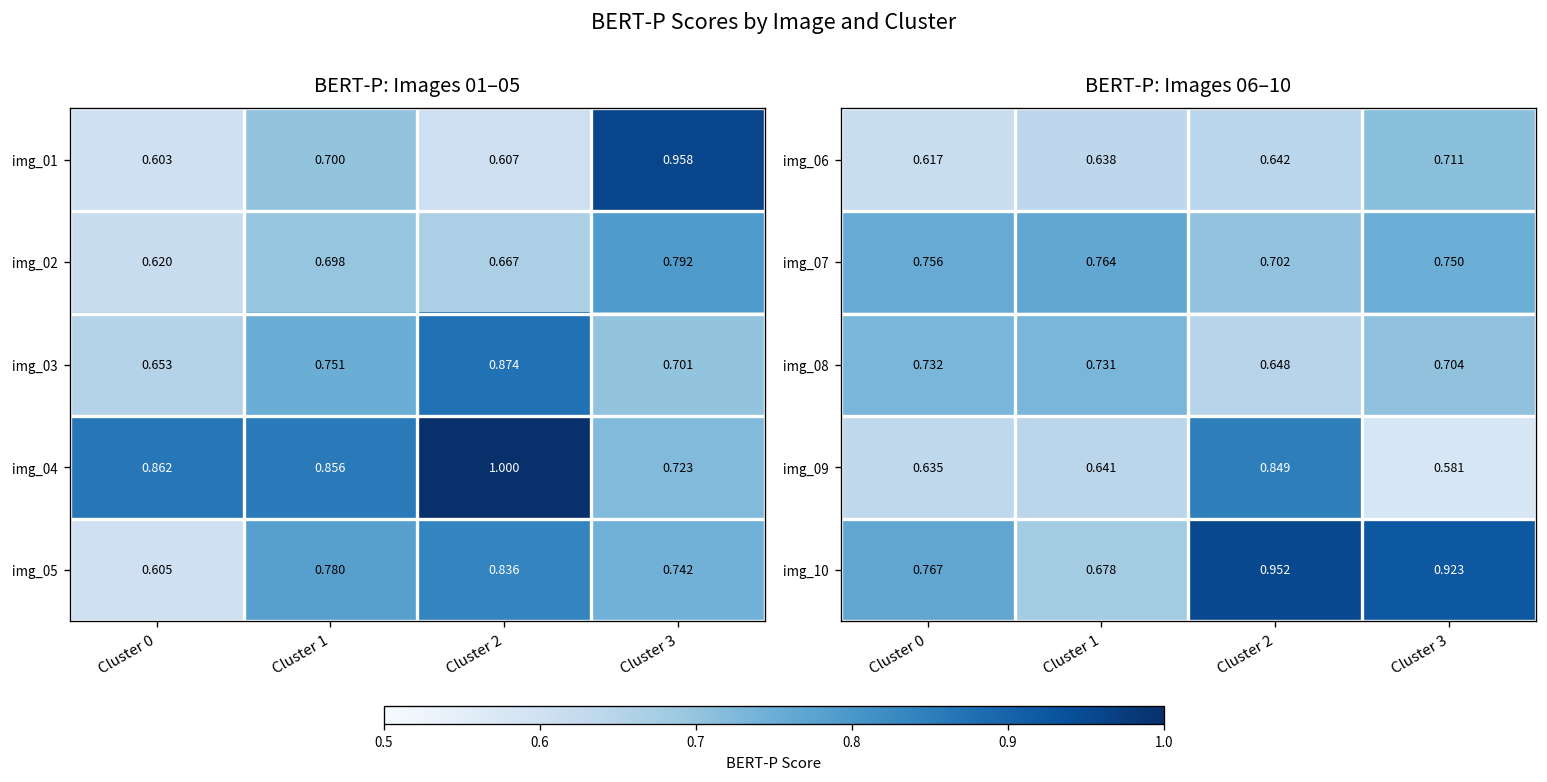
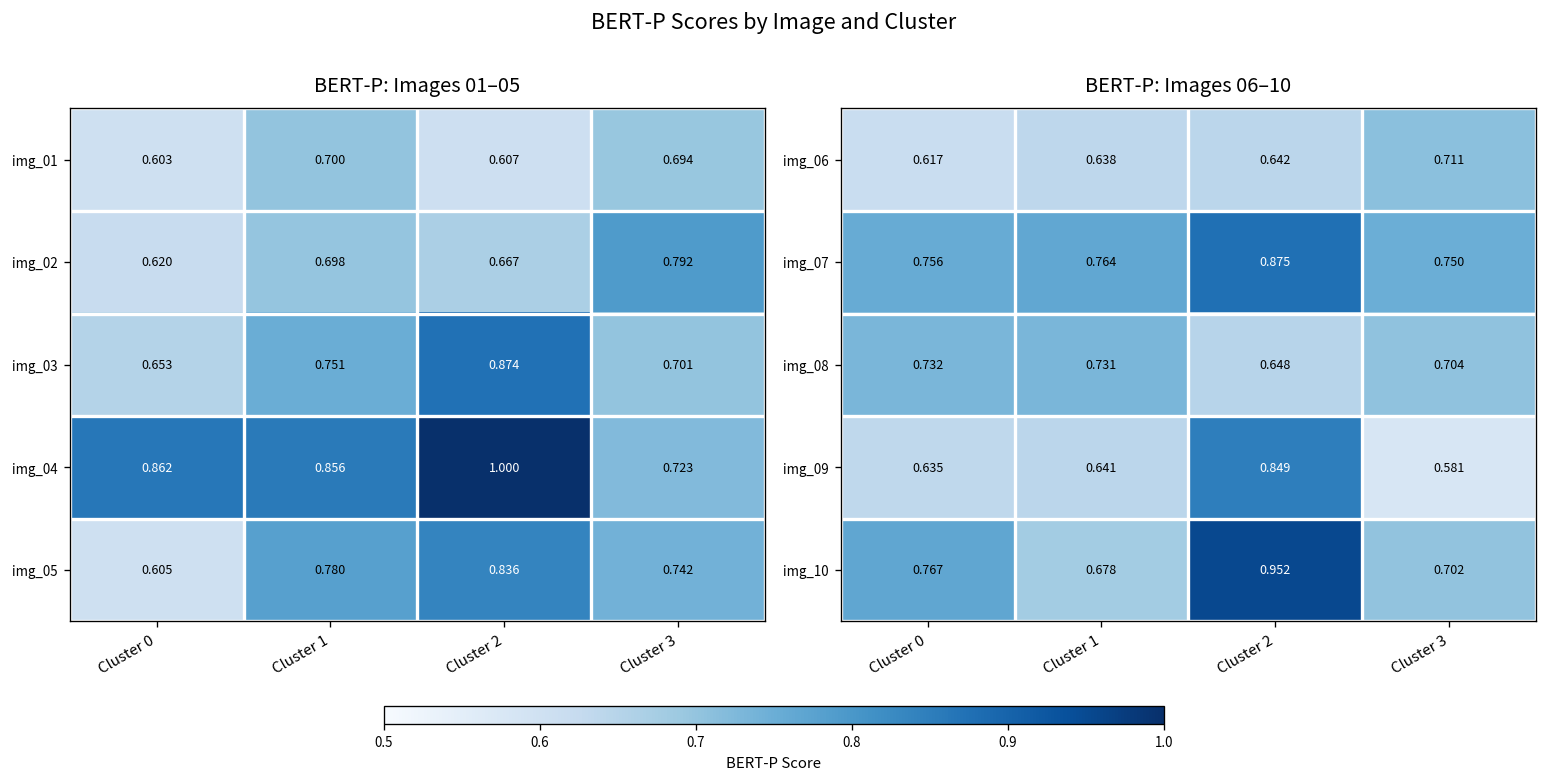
BERT-P: Images 01–05, img_01, Cluster 3: 0.958 -> 0.694
BERT-P: Images 06–10, img_07, Cluster 2: 0.702 -> 0.875
BERT-P: Images 06–10, img_10, Cluster 3: 0.923 -> 0.702
